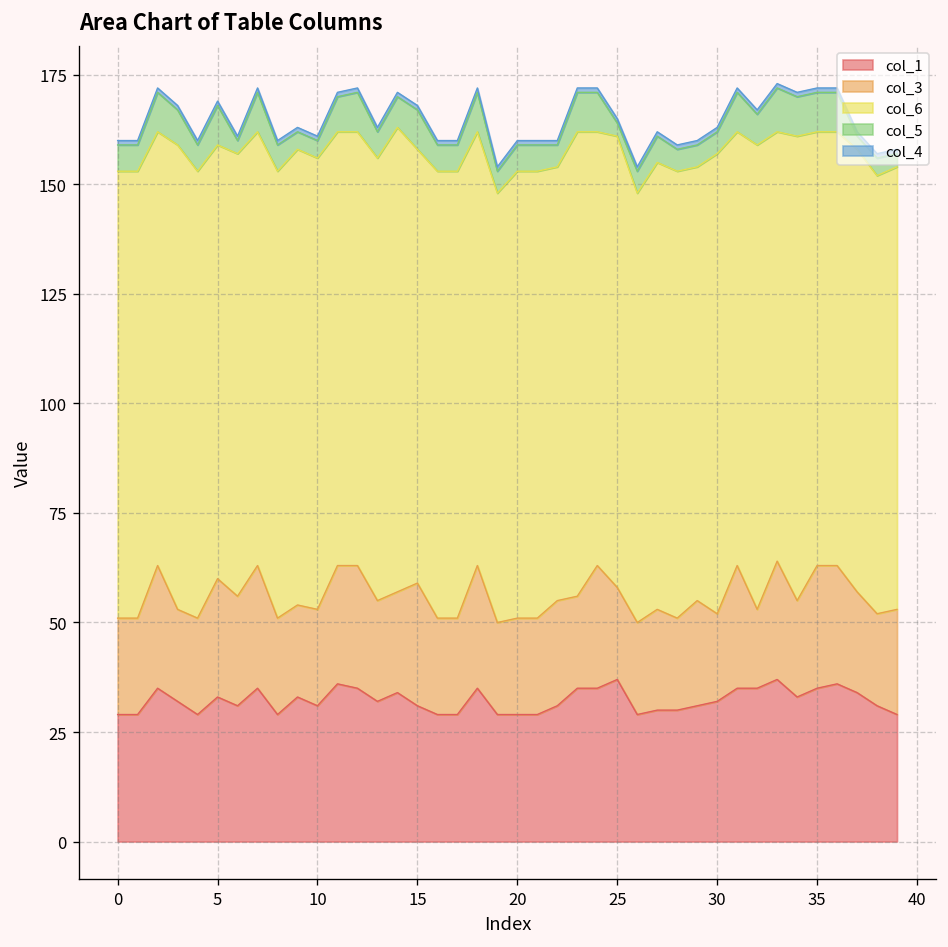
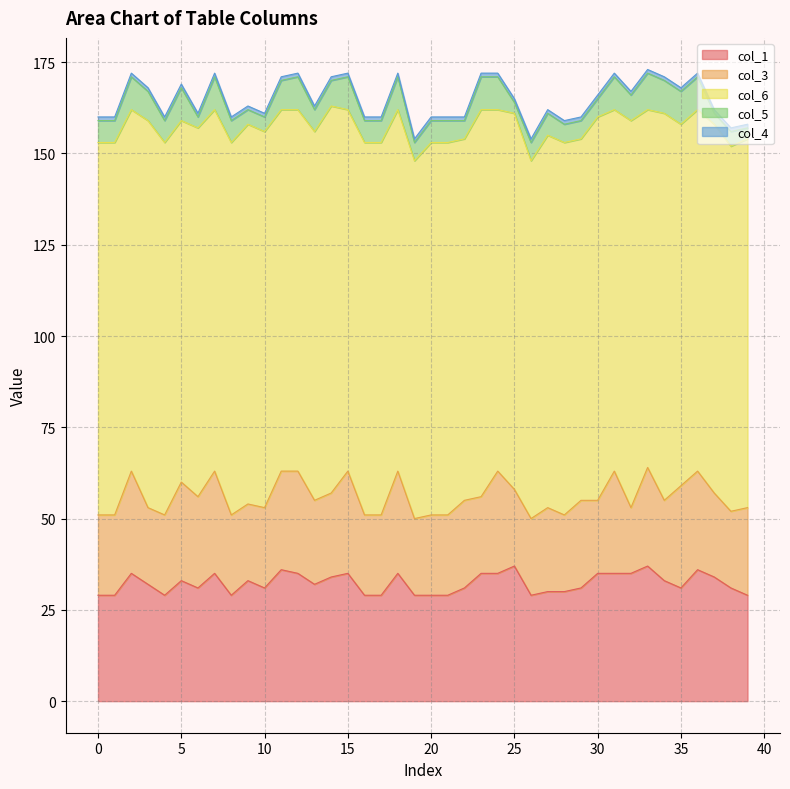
col_1, 15: 31 -> 35
col_1, 30: 32 -> 35
col_1, 35: 35 -> 31
